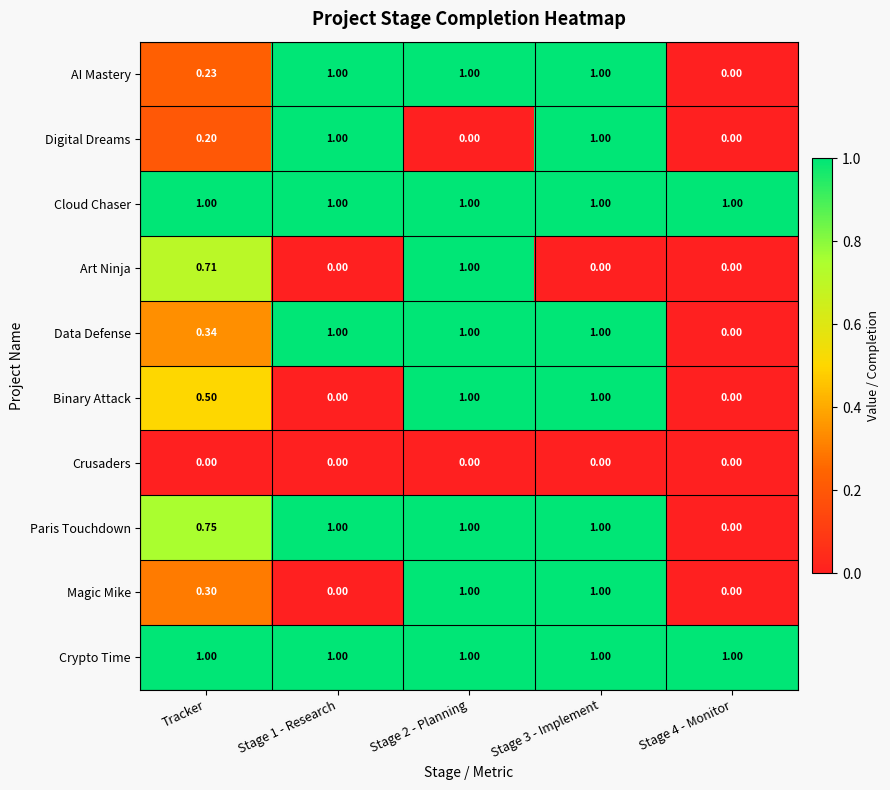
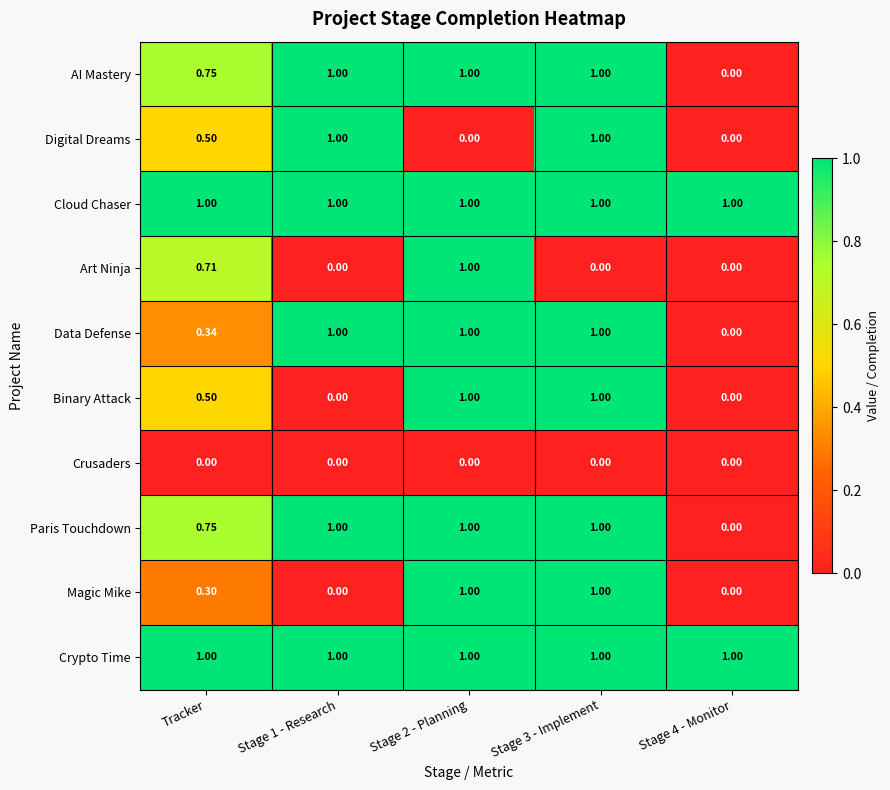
AI Mastery, Tracker: 0.23 -> 0.75
Digital Dreams, Tracker: 0.20 -> 0.50
